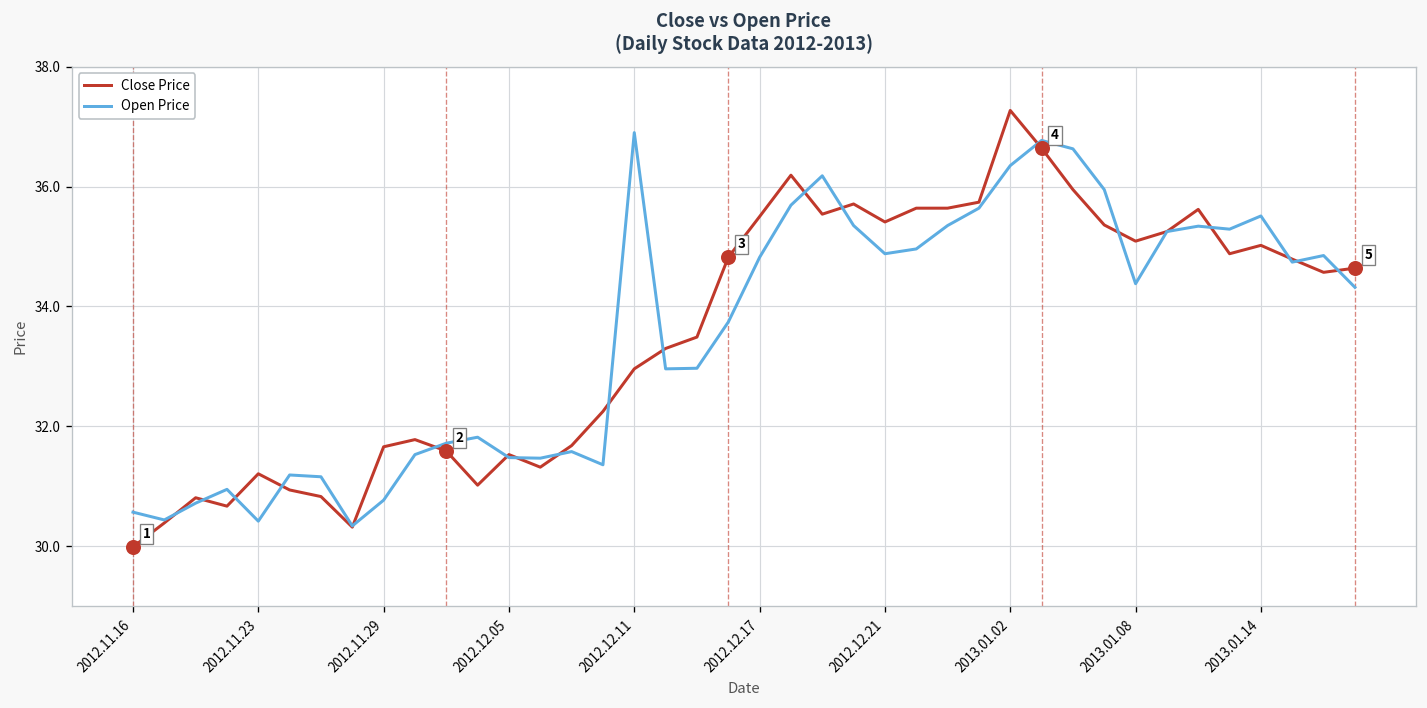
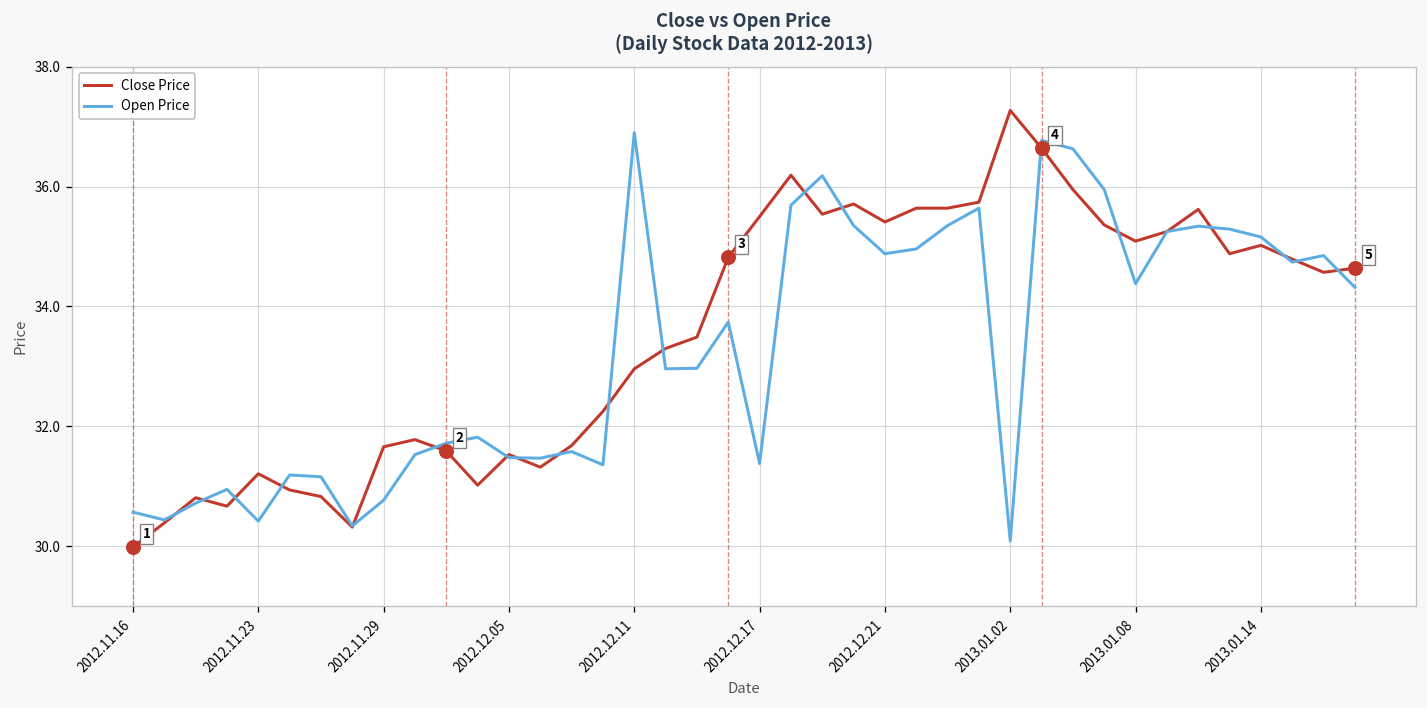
Open Price, 2012.12.17: 34.8 -> 31.4
Open Price, 2013.01.02: 36.4 -> 30.1
Open Price, 2013.01.14: 35.5 -> 35.2
